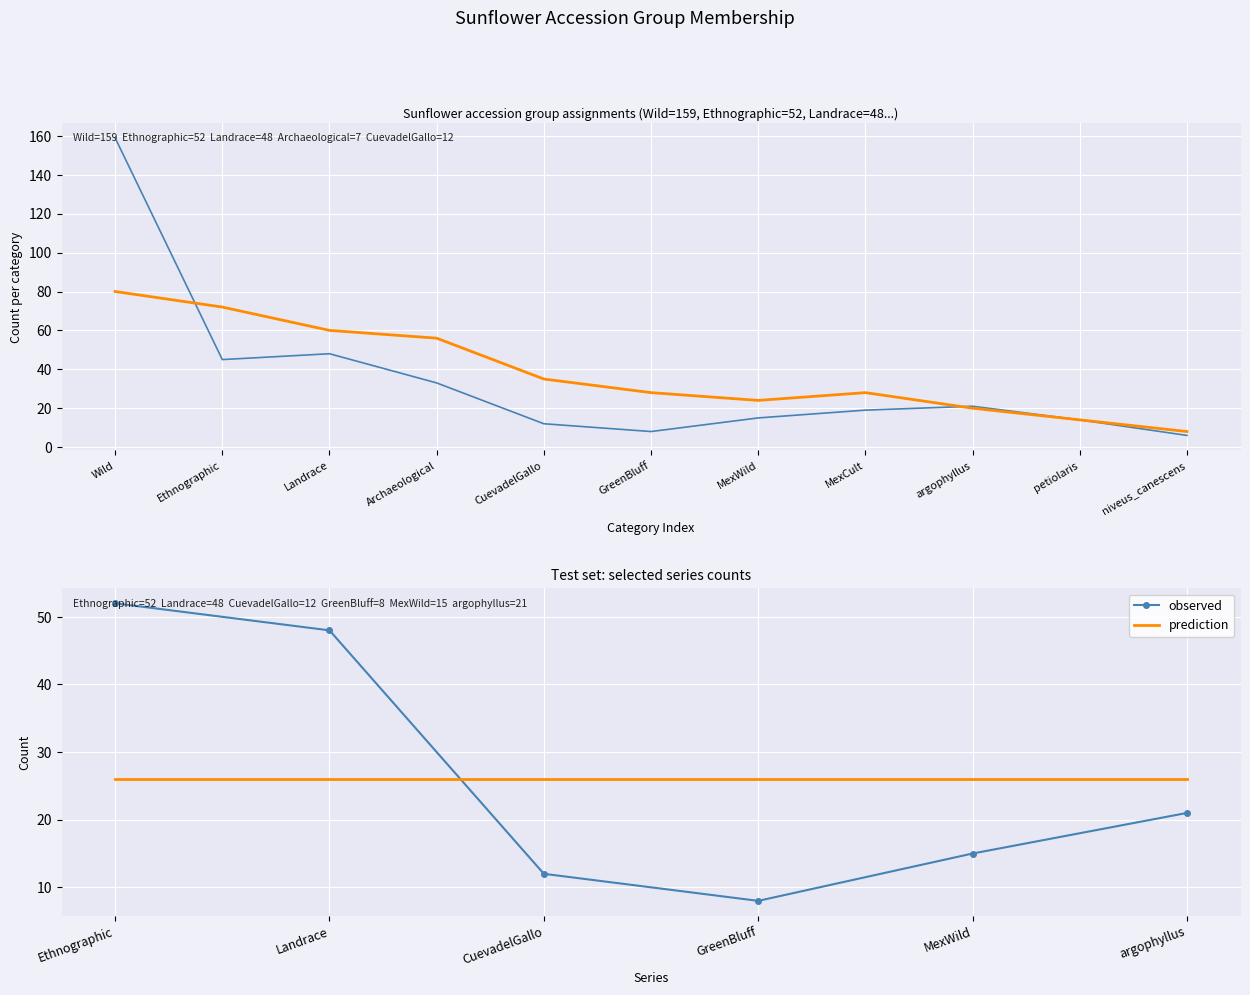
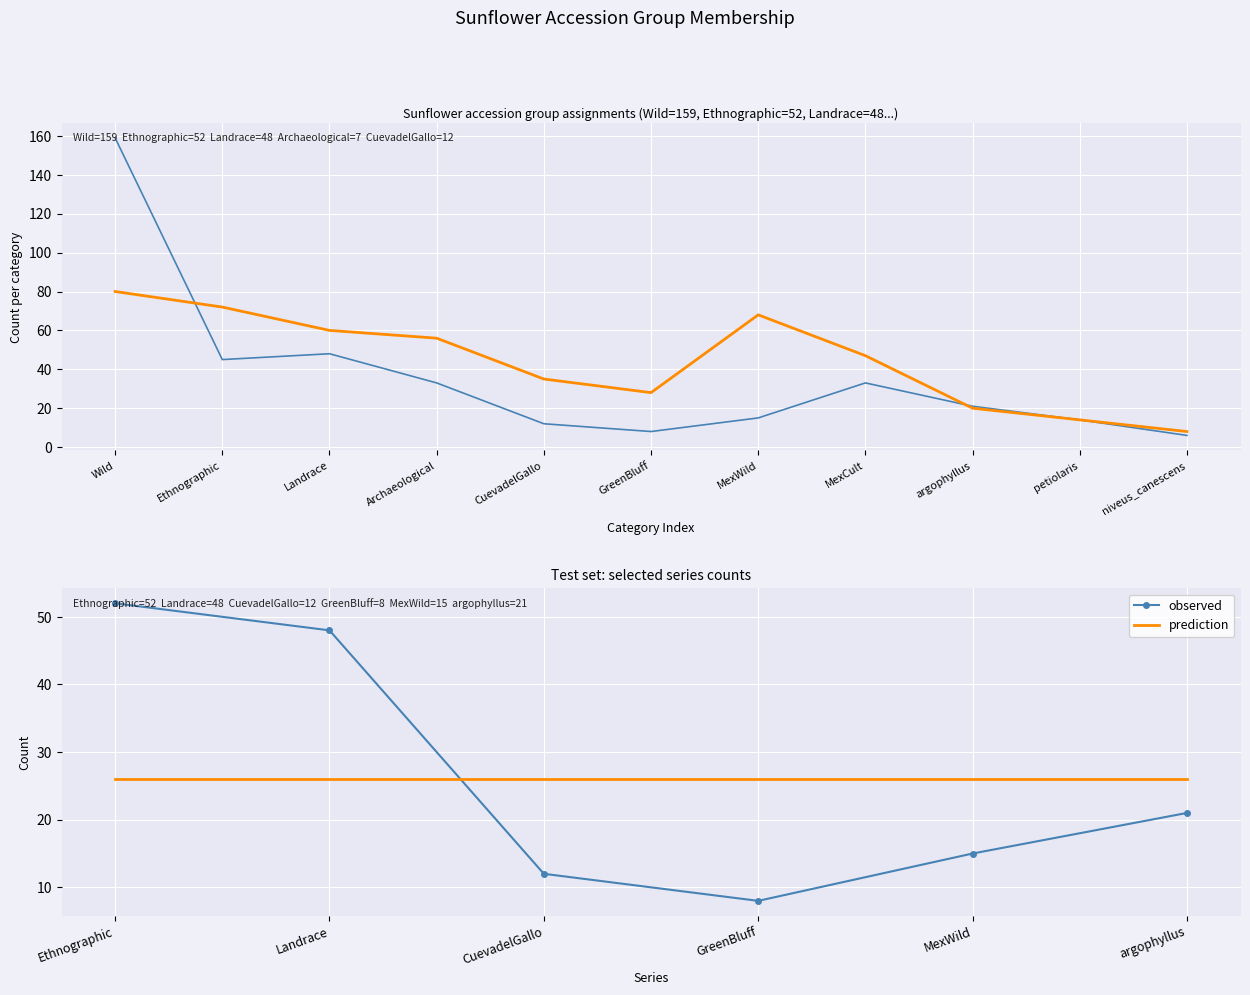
Sunflower accession group assignments (Wild=159, Ethnographic=52, Landrace=48...), prediction, MexWild: 24 -> 68
Sunflower accession group assignments (Wild=159, Ethnographic=52, Landrace=48...), observed, MexCult: 19 -> 33
Sunflower accession group assignments (Wild=159, Ethnographic=52, Landrace=48...), prediction, MexCult: 28 -> 47
